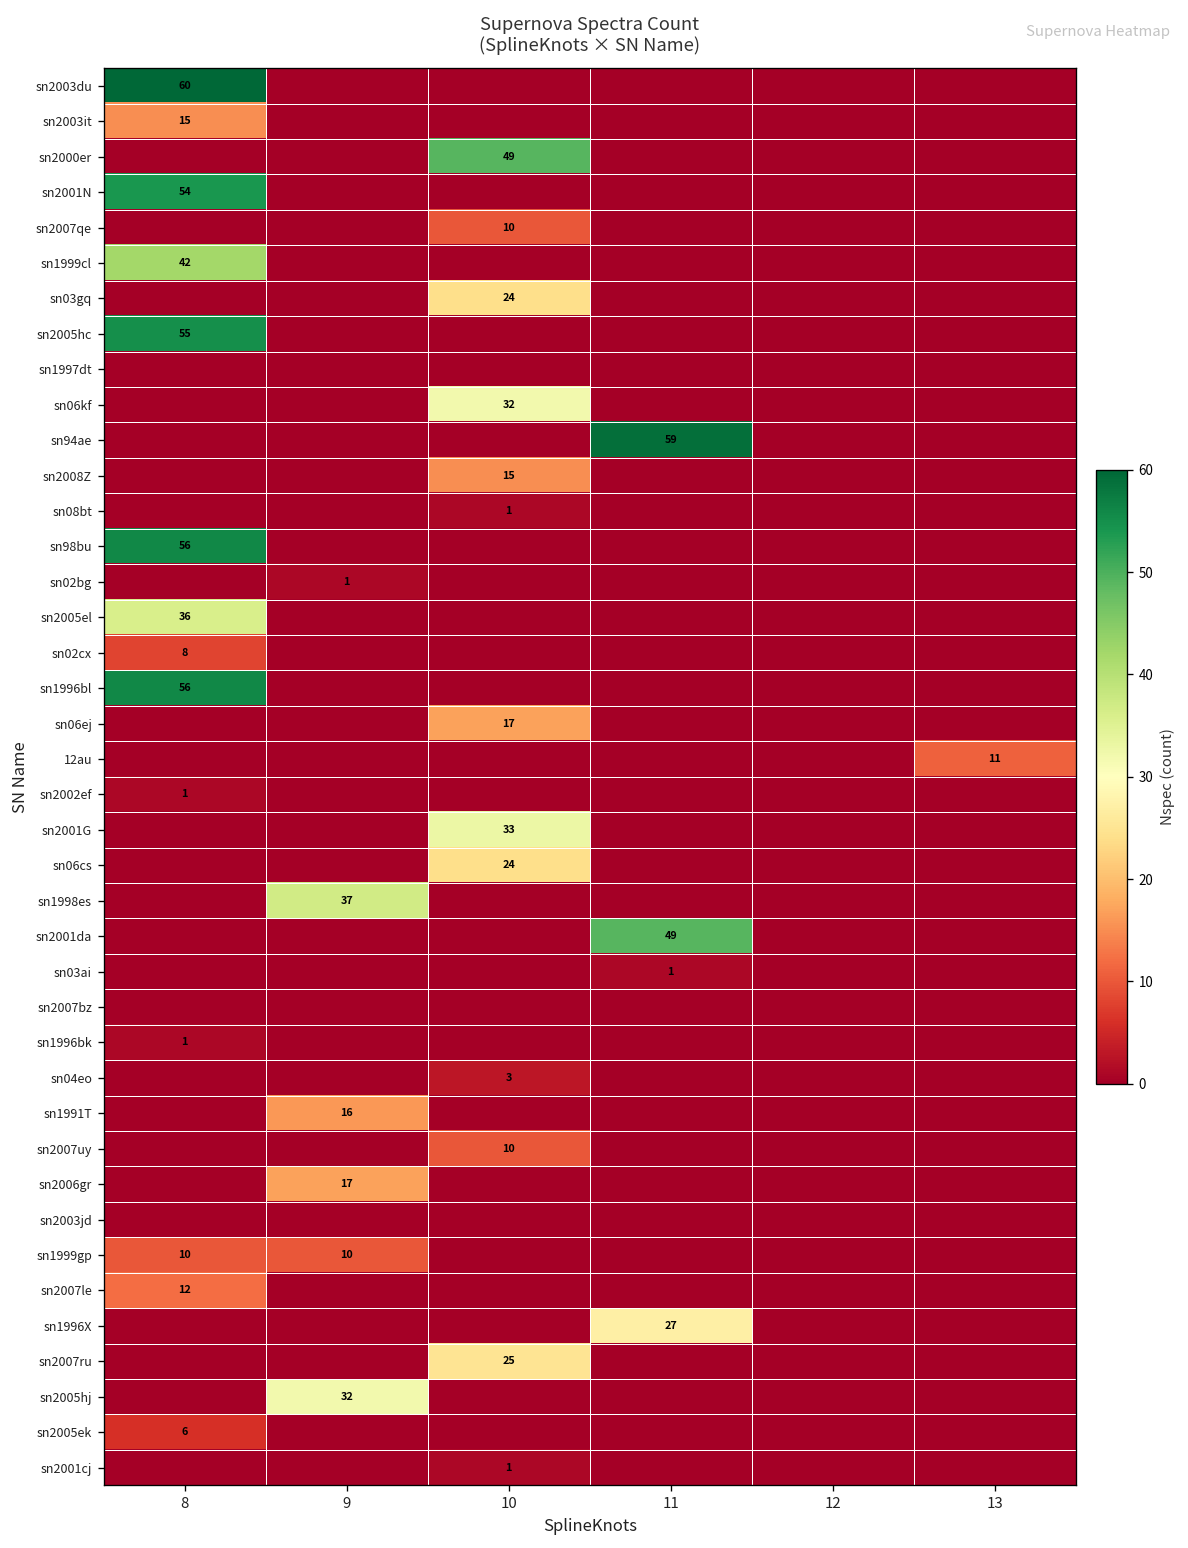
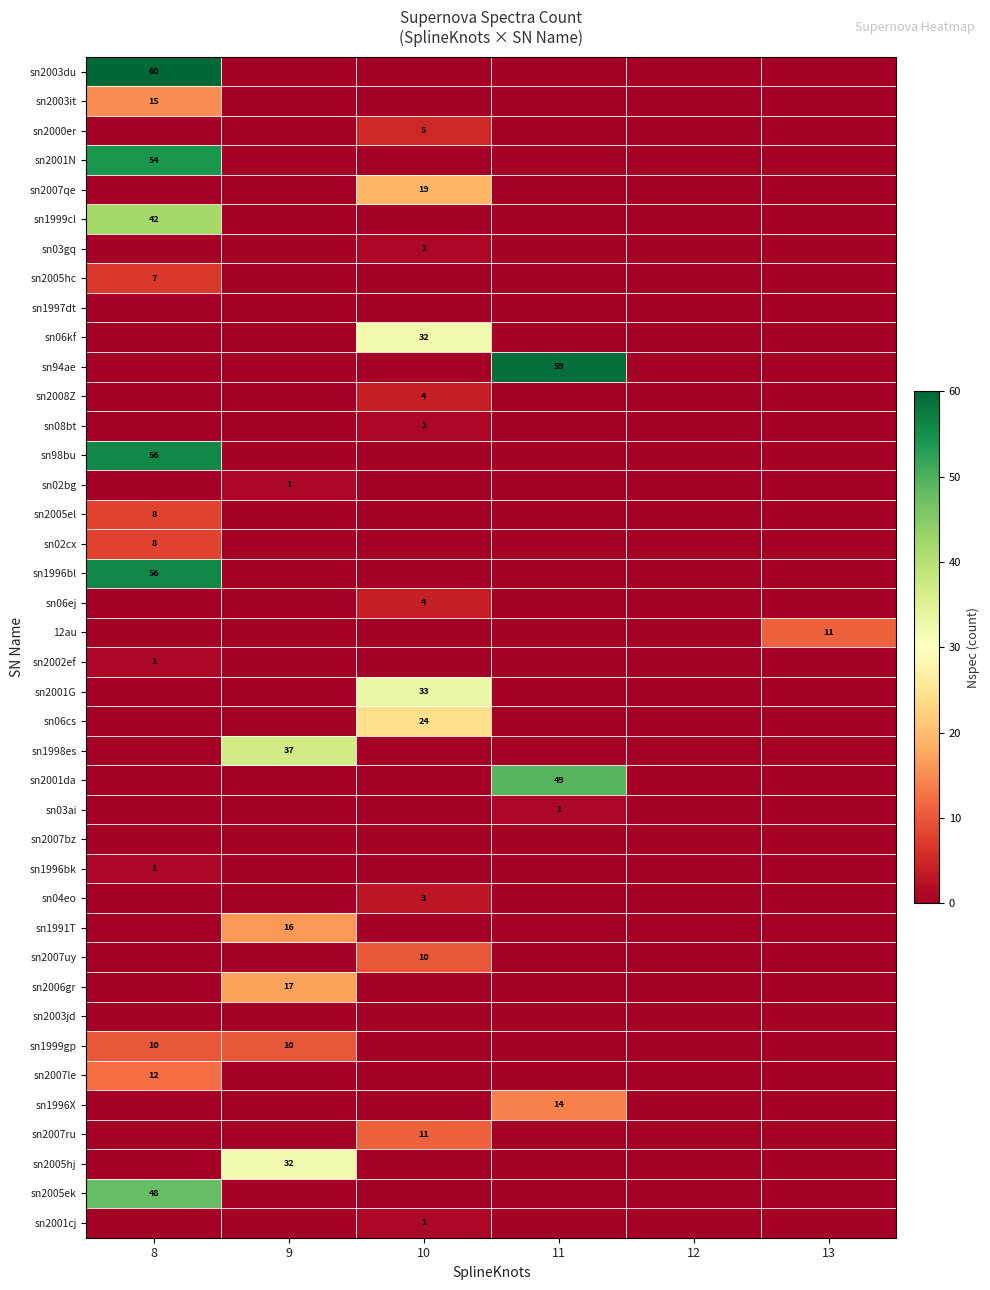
sn2000er, 10: 49 -> 5
sn2007qe, 10: 10 -> 19
sn03gq, 10: 24 -> 1
sn2005hc, 8: 55 -> 7
sn2008Z, 10: 15 -> 4
sn2005el, 8: 36 -> 8
sn06ej, 10: 17 -> 4
sn1996X, 11: 27 -> 14
sn2007ru, 10: 25 -> 11
sn2005ek, 8: 6 -> 48
